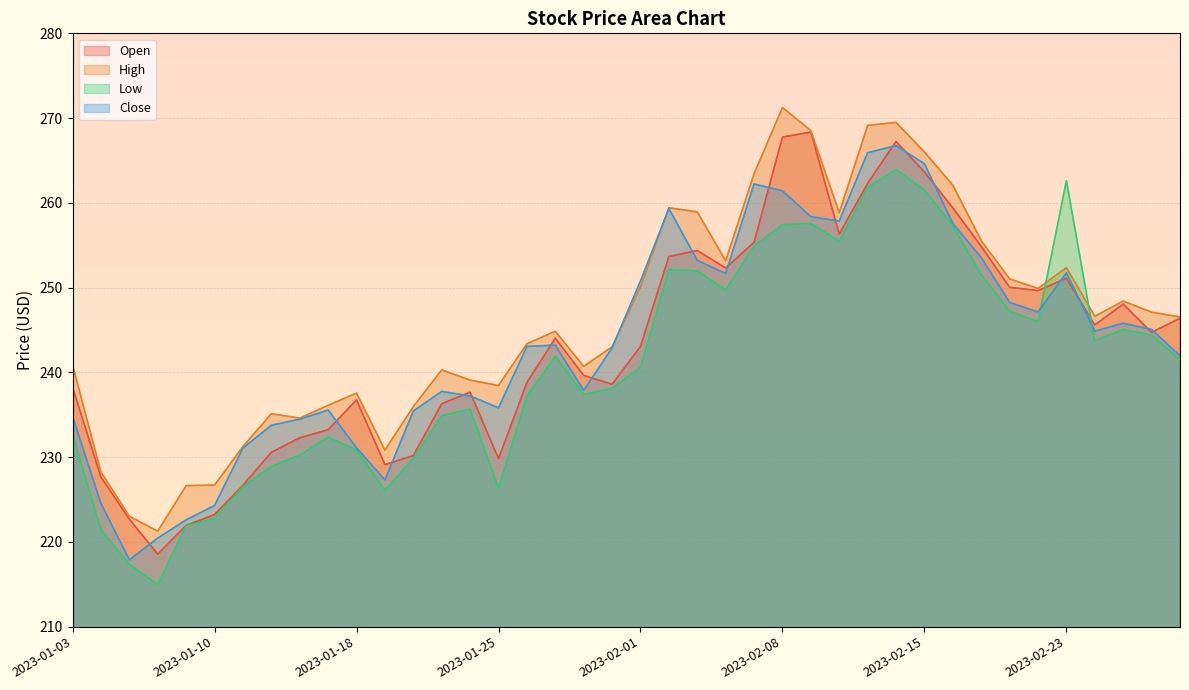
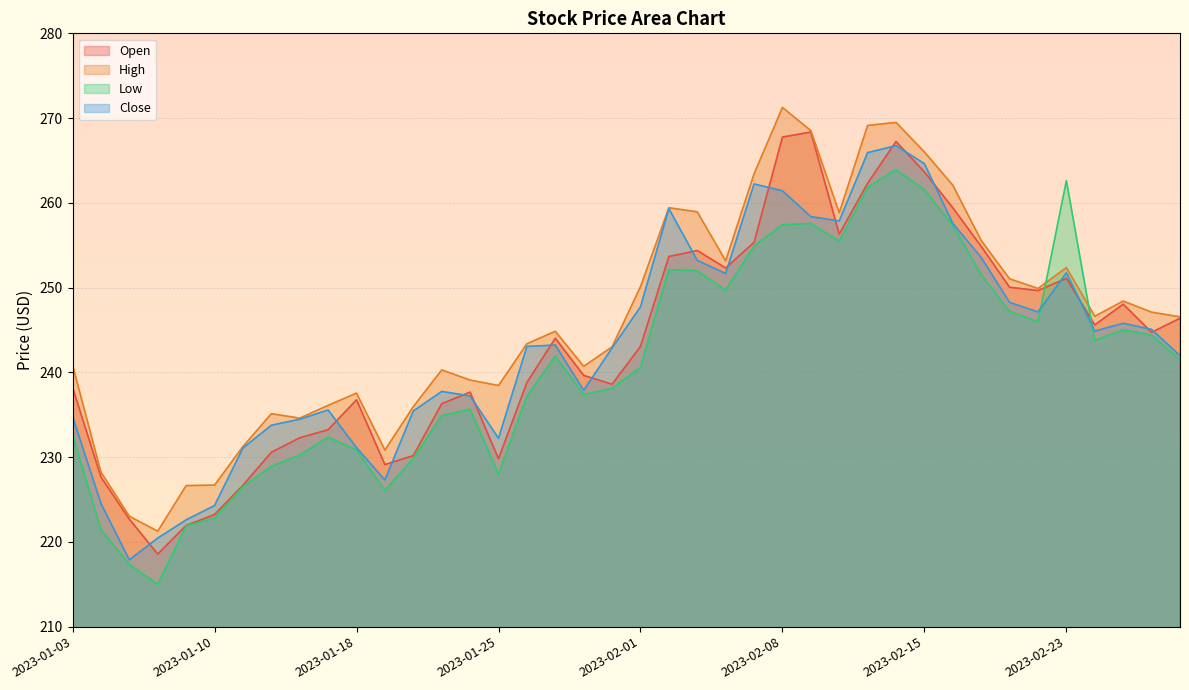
Low, 2023-01-25: 226 -> 228
Close, 2023-01-25: 236 -> 232
Close, 2023-02-01: 251 -> 248
